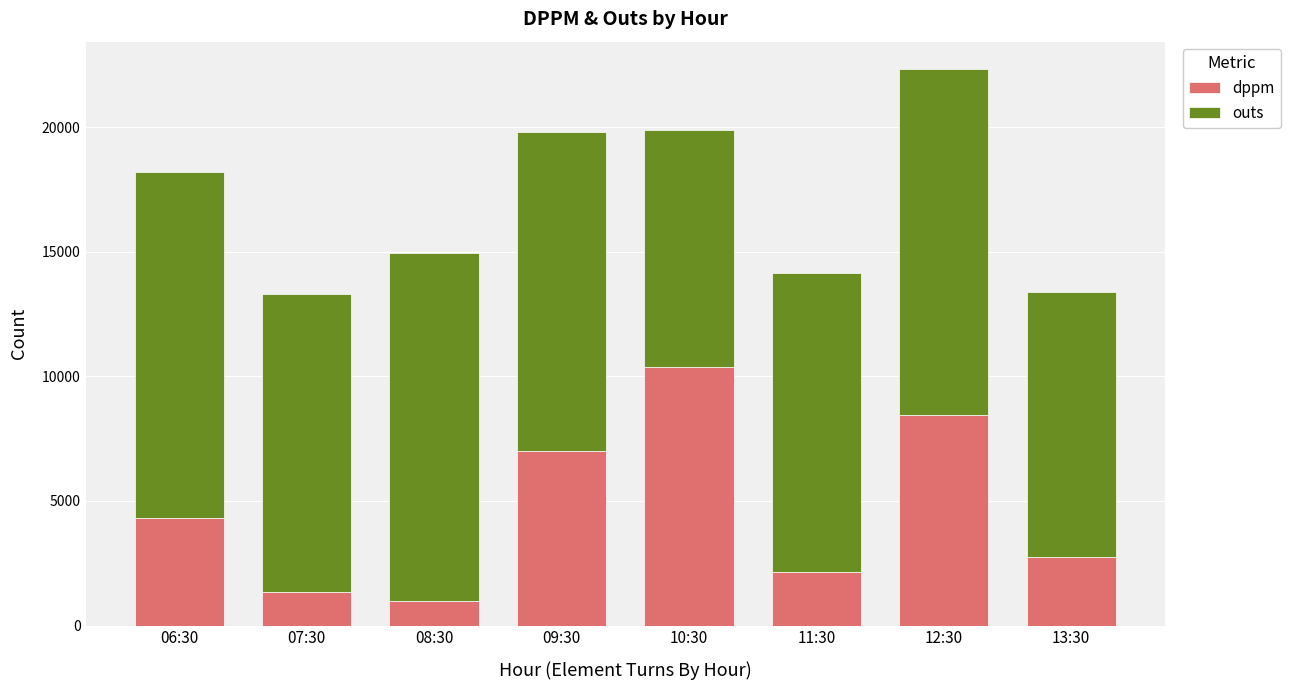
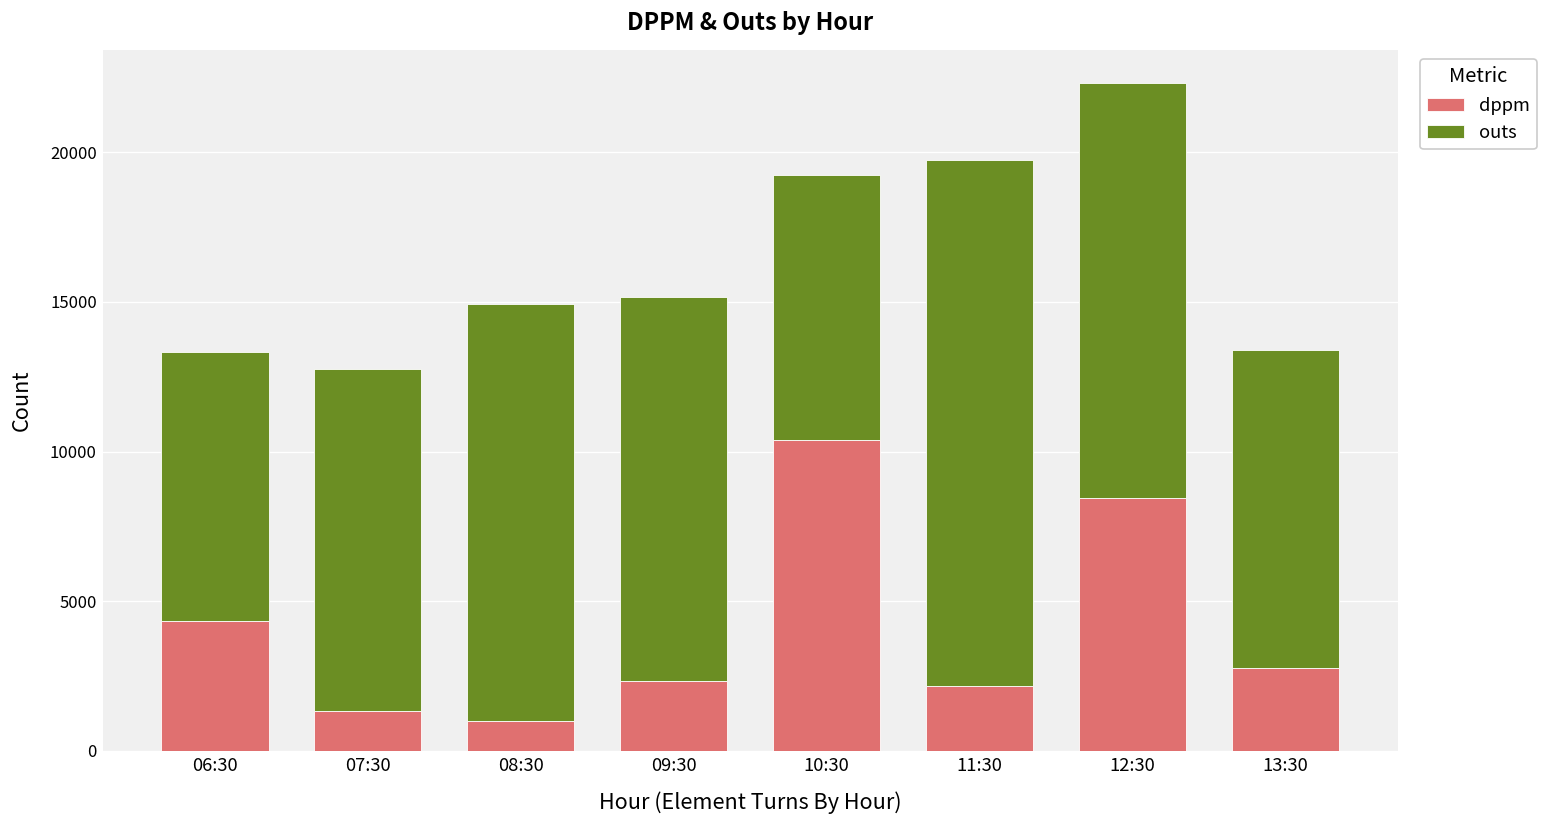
outs, 06:30: 13900 -> 9000
outs, 07:30: 12000 -> 11400
dppm, 09:30: 7000 -> 2300
outs, 10:30: 9500 -> 8900
outs, 11:30: 12000 -> 17600
